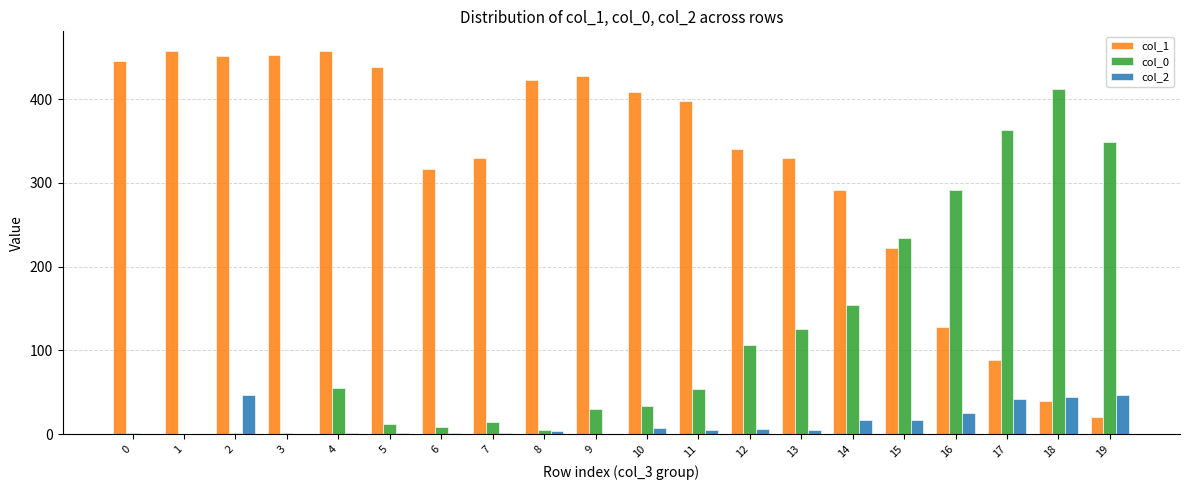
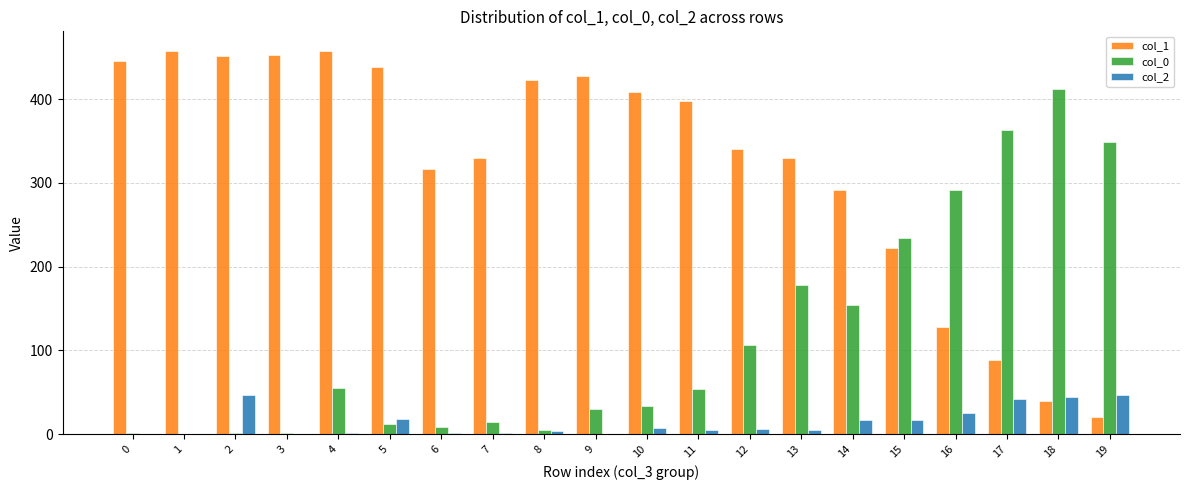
col_2, 5: 0 -> 20
col_0, 13: 130 -> 180
